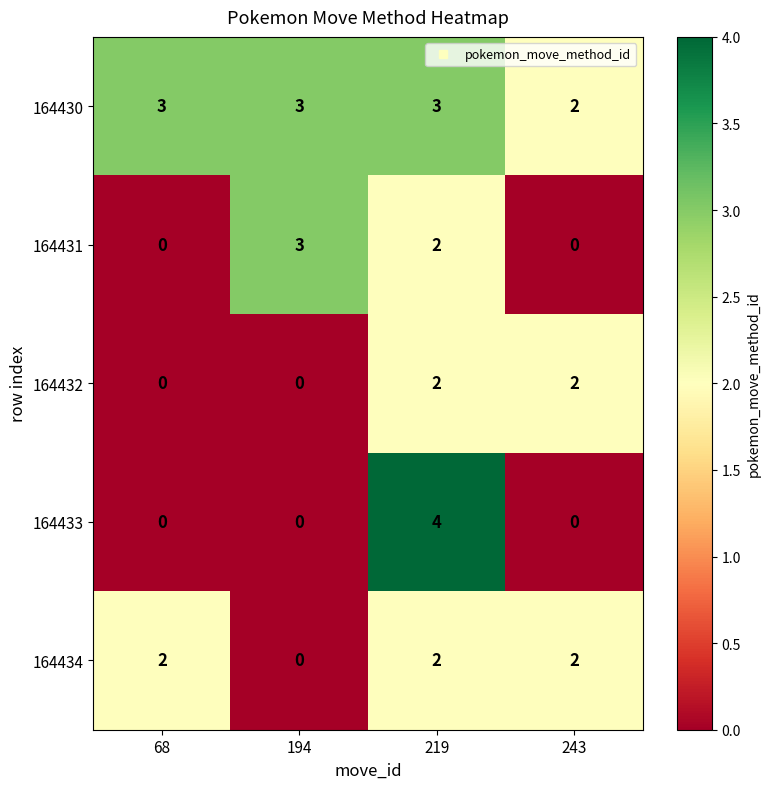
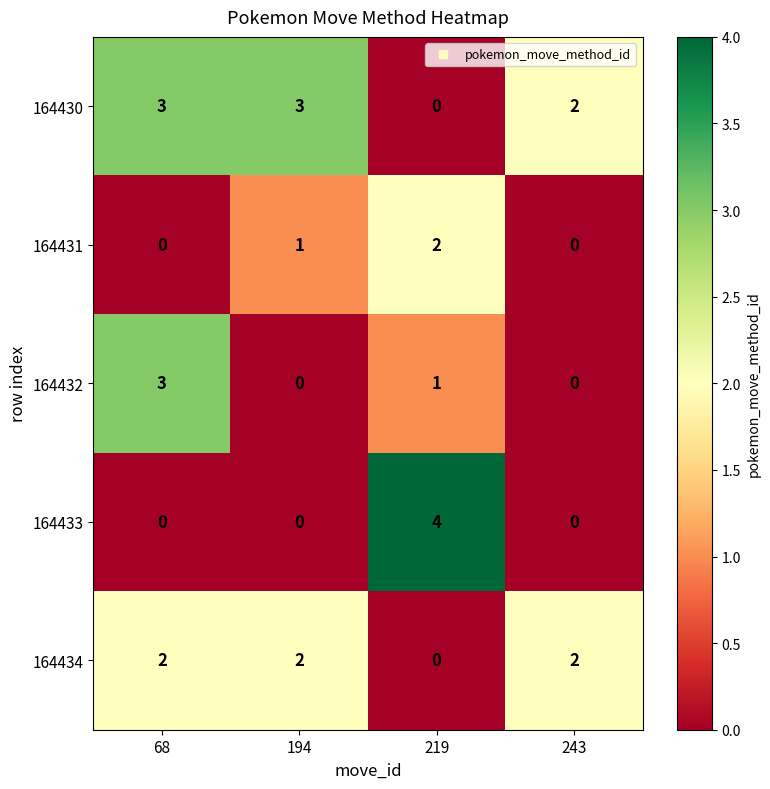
164430, 219: 3 -> 0
164431, 194: 3 -> 1
164432, 68: 0 -> 3
164432, 219: 2 -> 1
164432, 243: 2 -> 0
164434, 194: 0 -> 2
164434, 219: 2 -> 0
